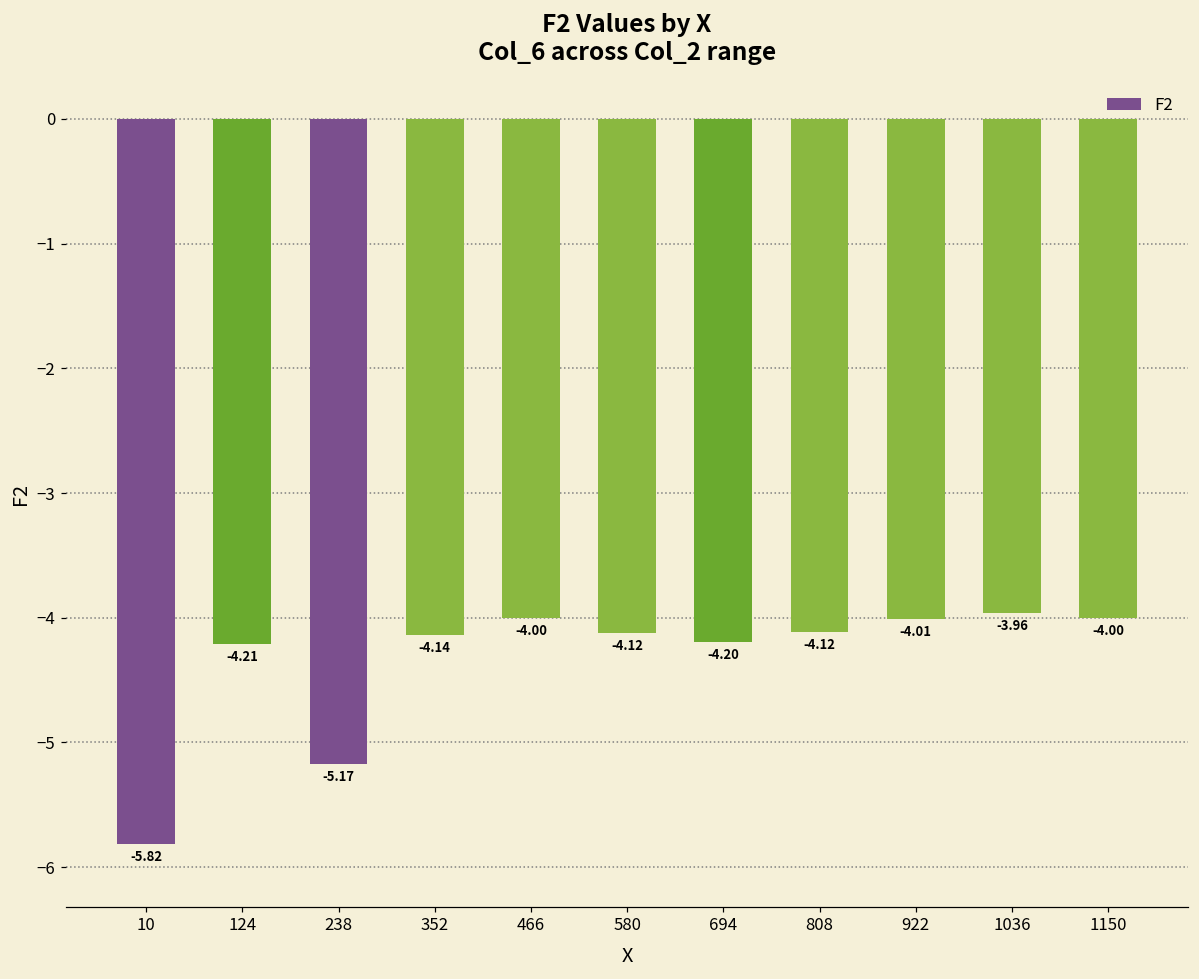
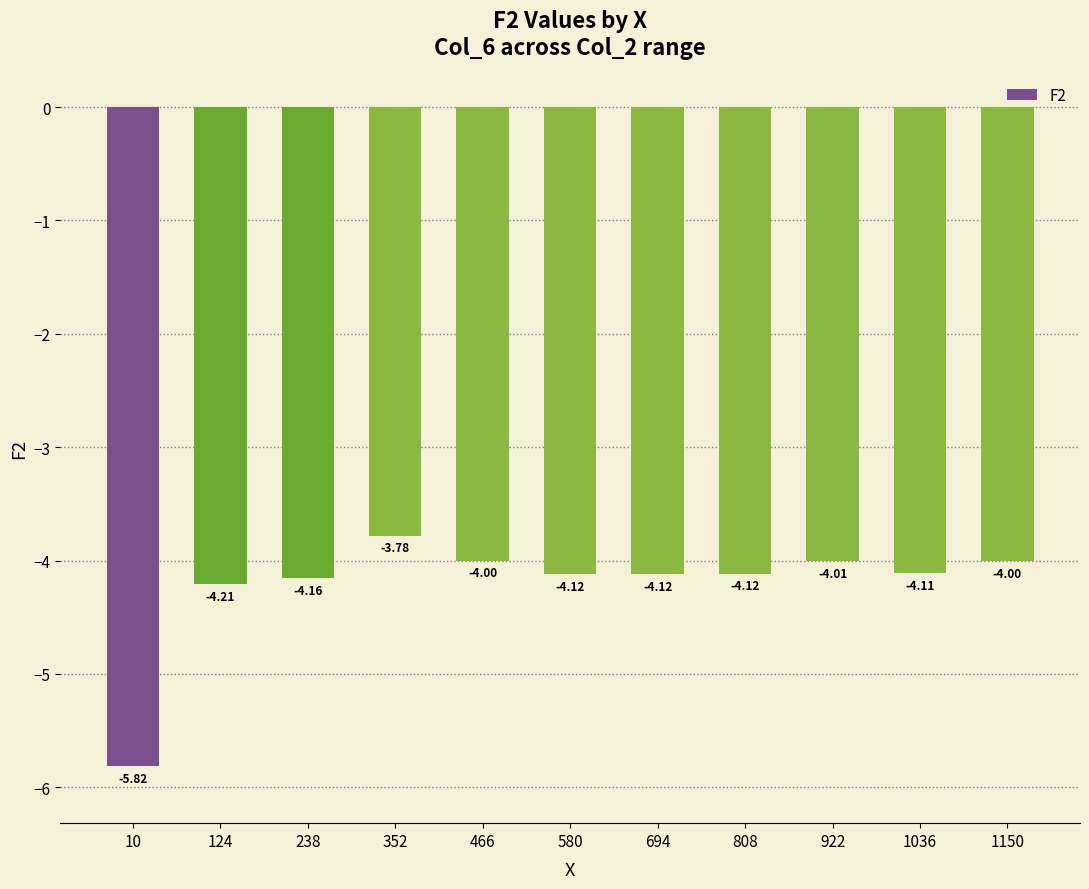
238: -5.17 -> -4.16
352: -4.14 -> -3.78
694: -4.20 -> -4.12
1036: -3.96 -> -4.11
